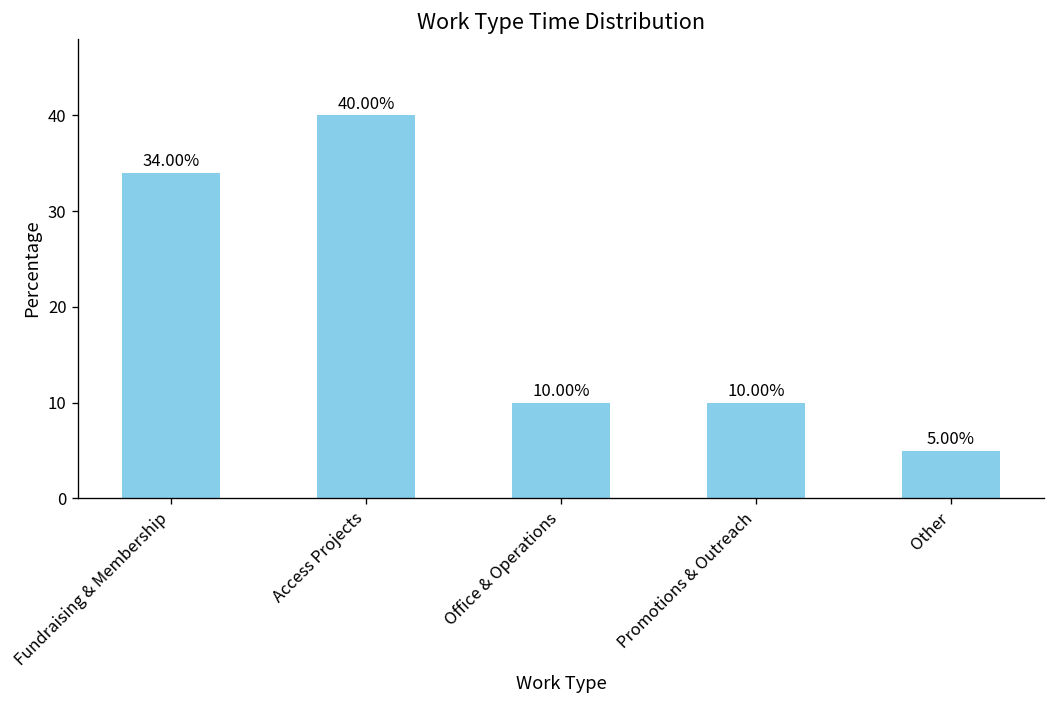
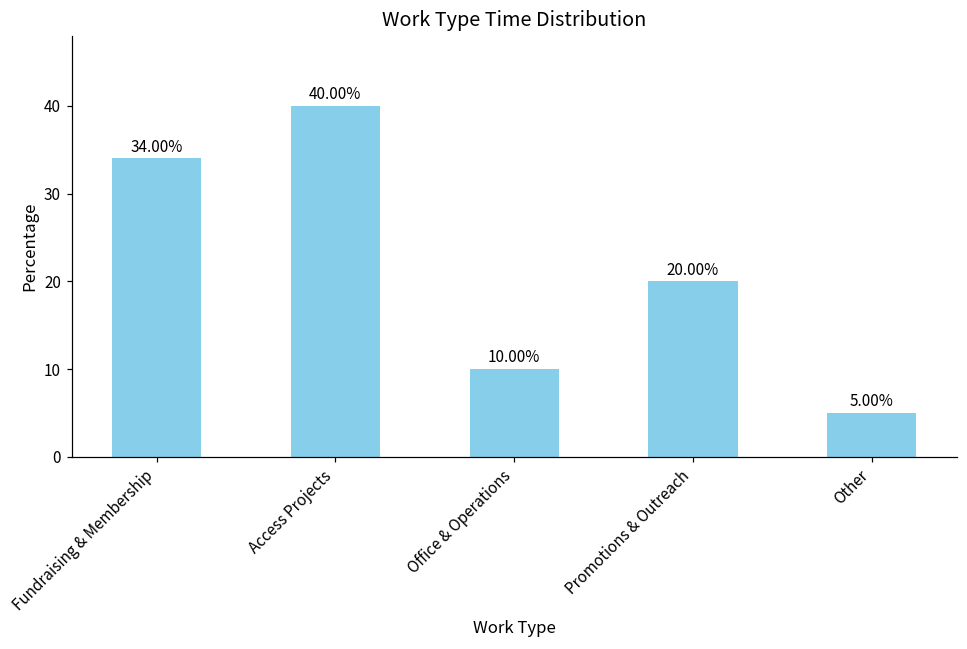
Promotions & Outreach: 10.00% -> 20.00%
